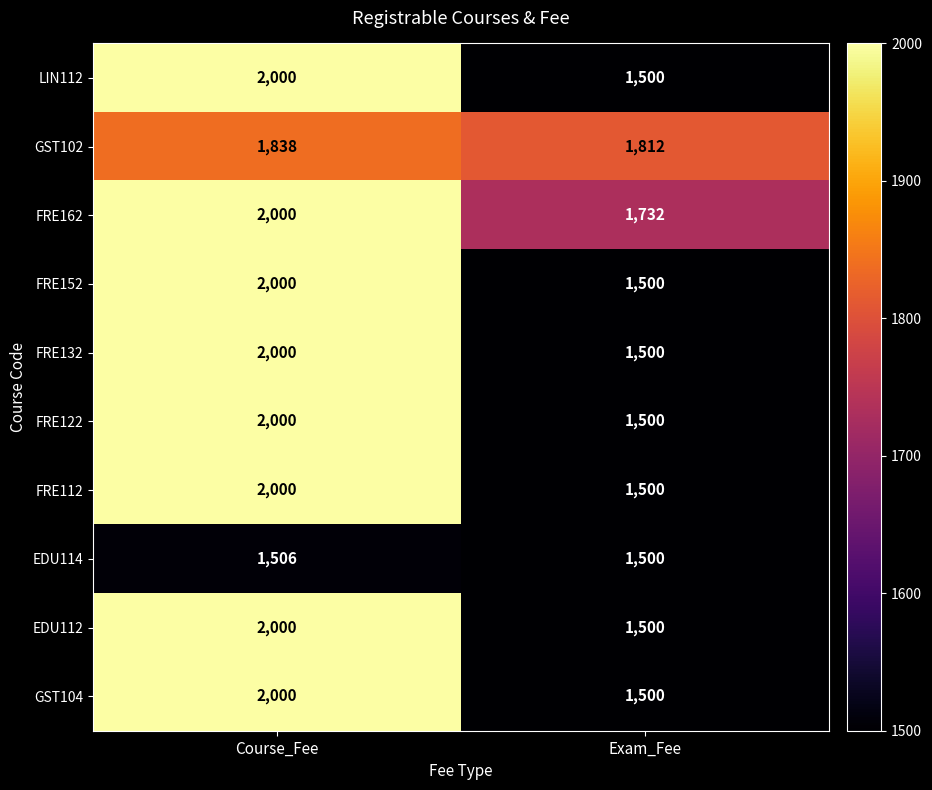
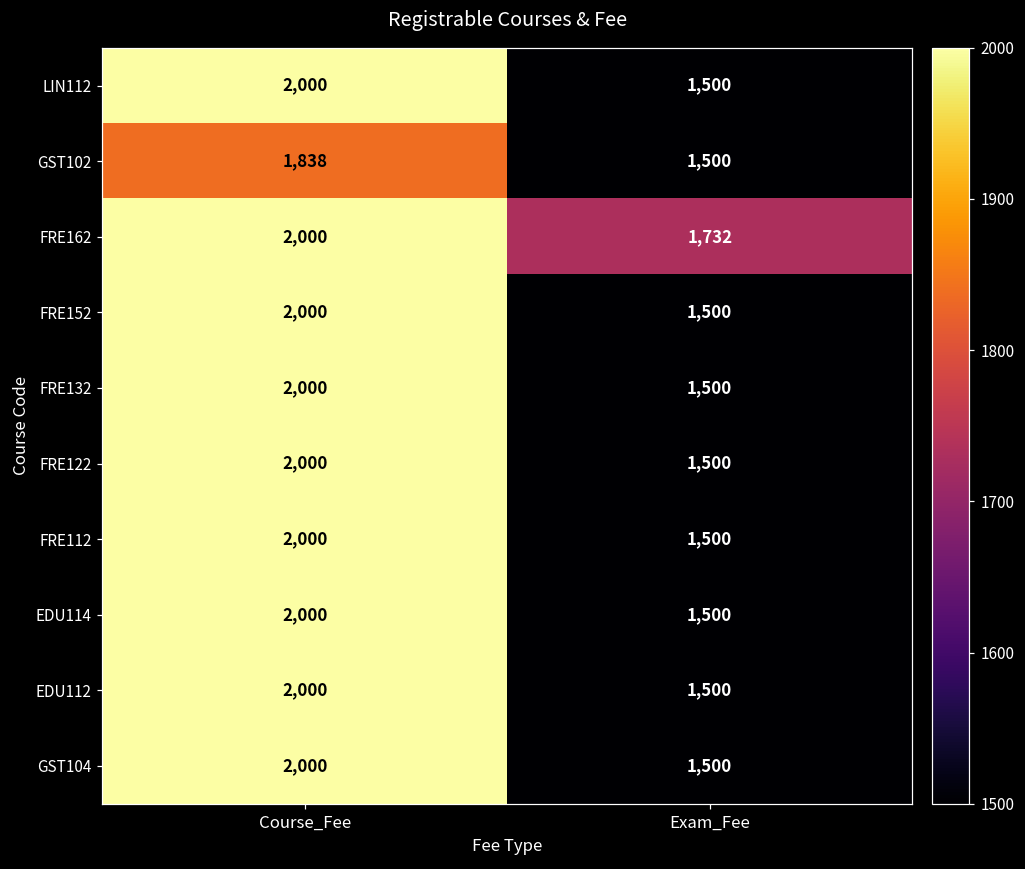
GST102, Exam_Fee: 1,812 -> 1,500
EDU114, Course_Fee: 1,506 -> 2,000
